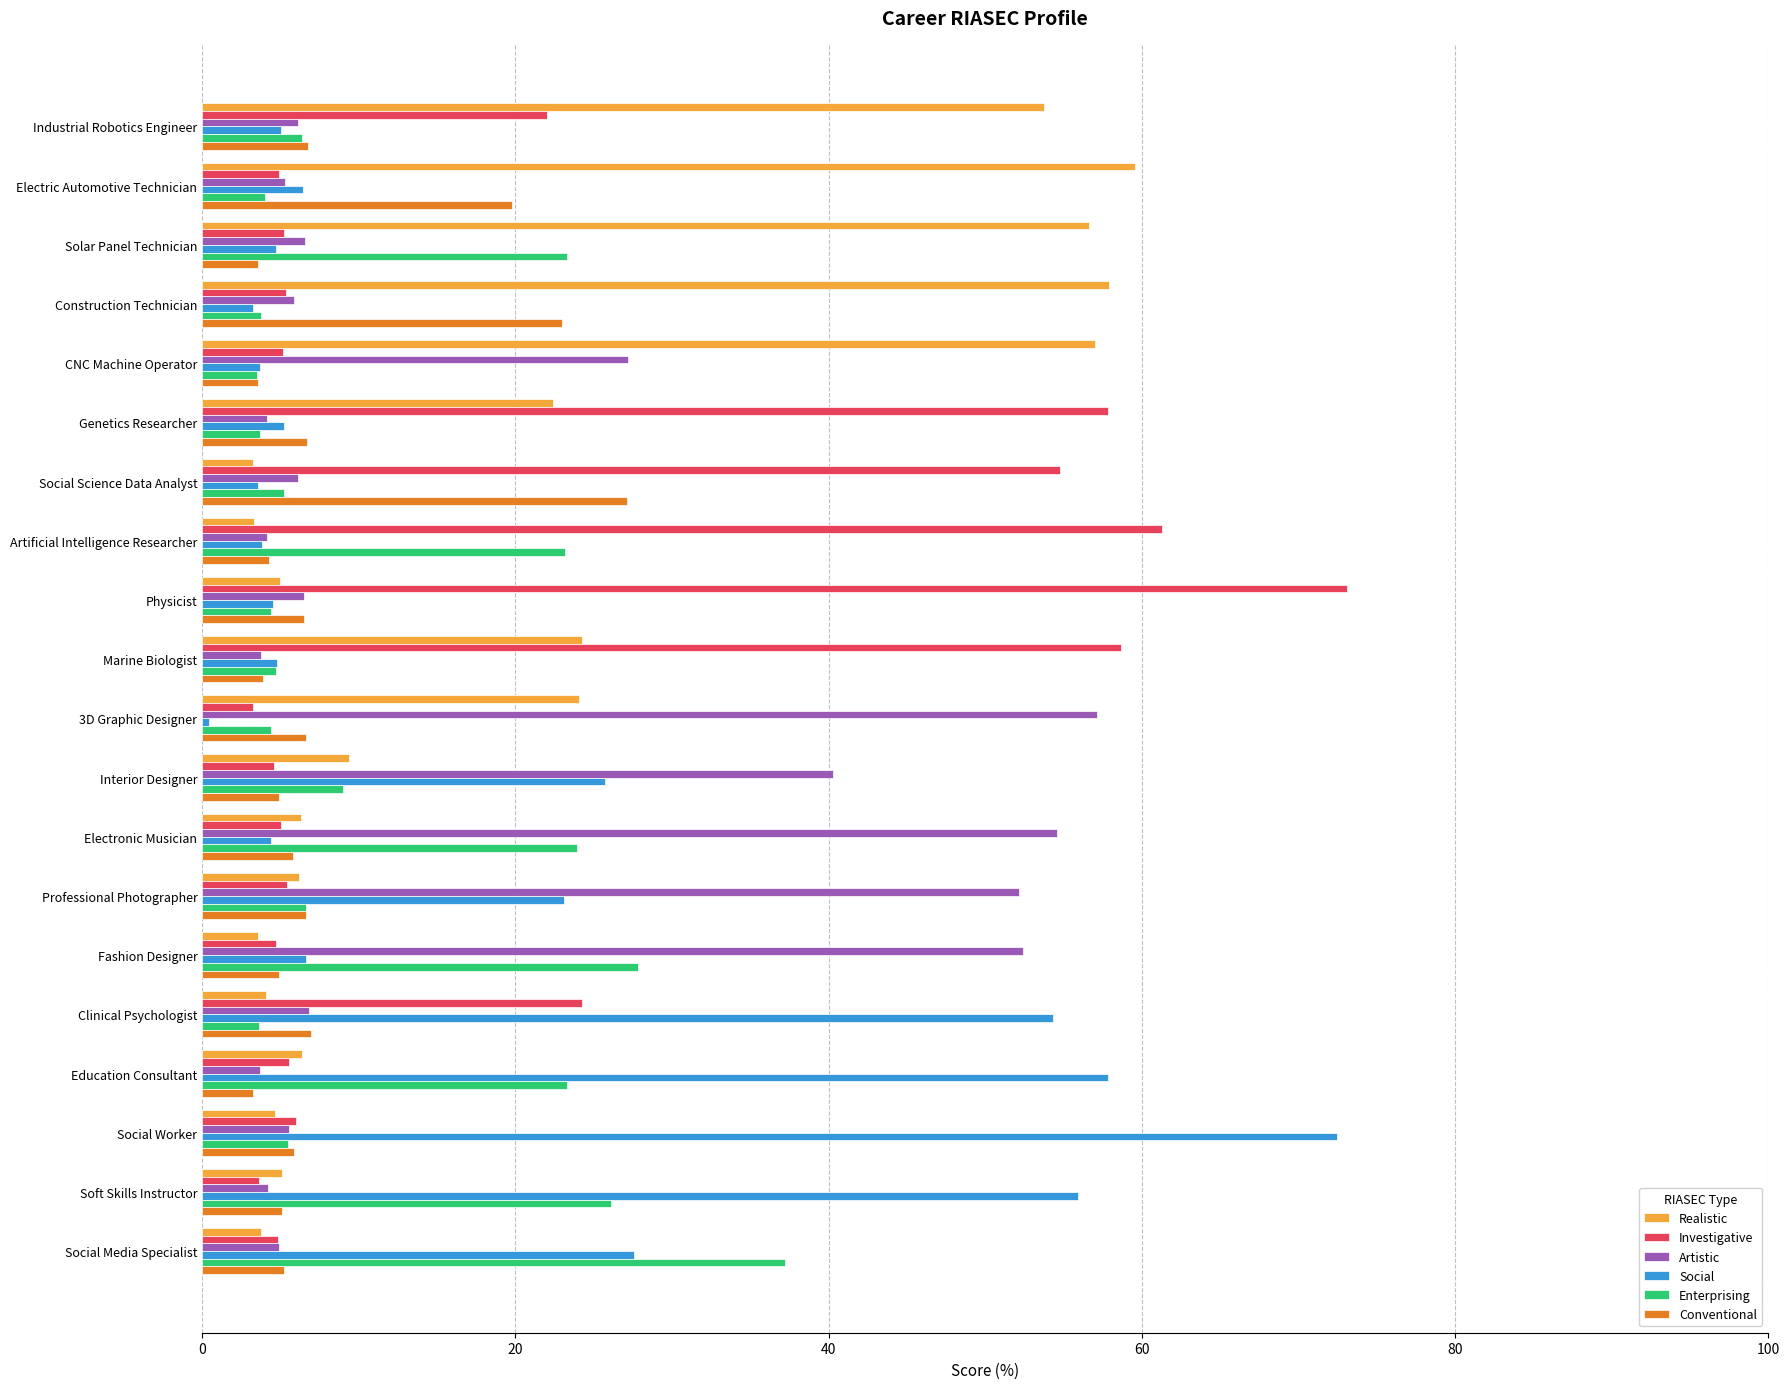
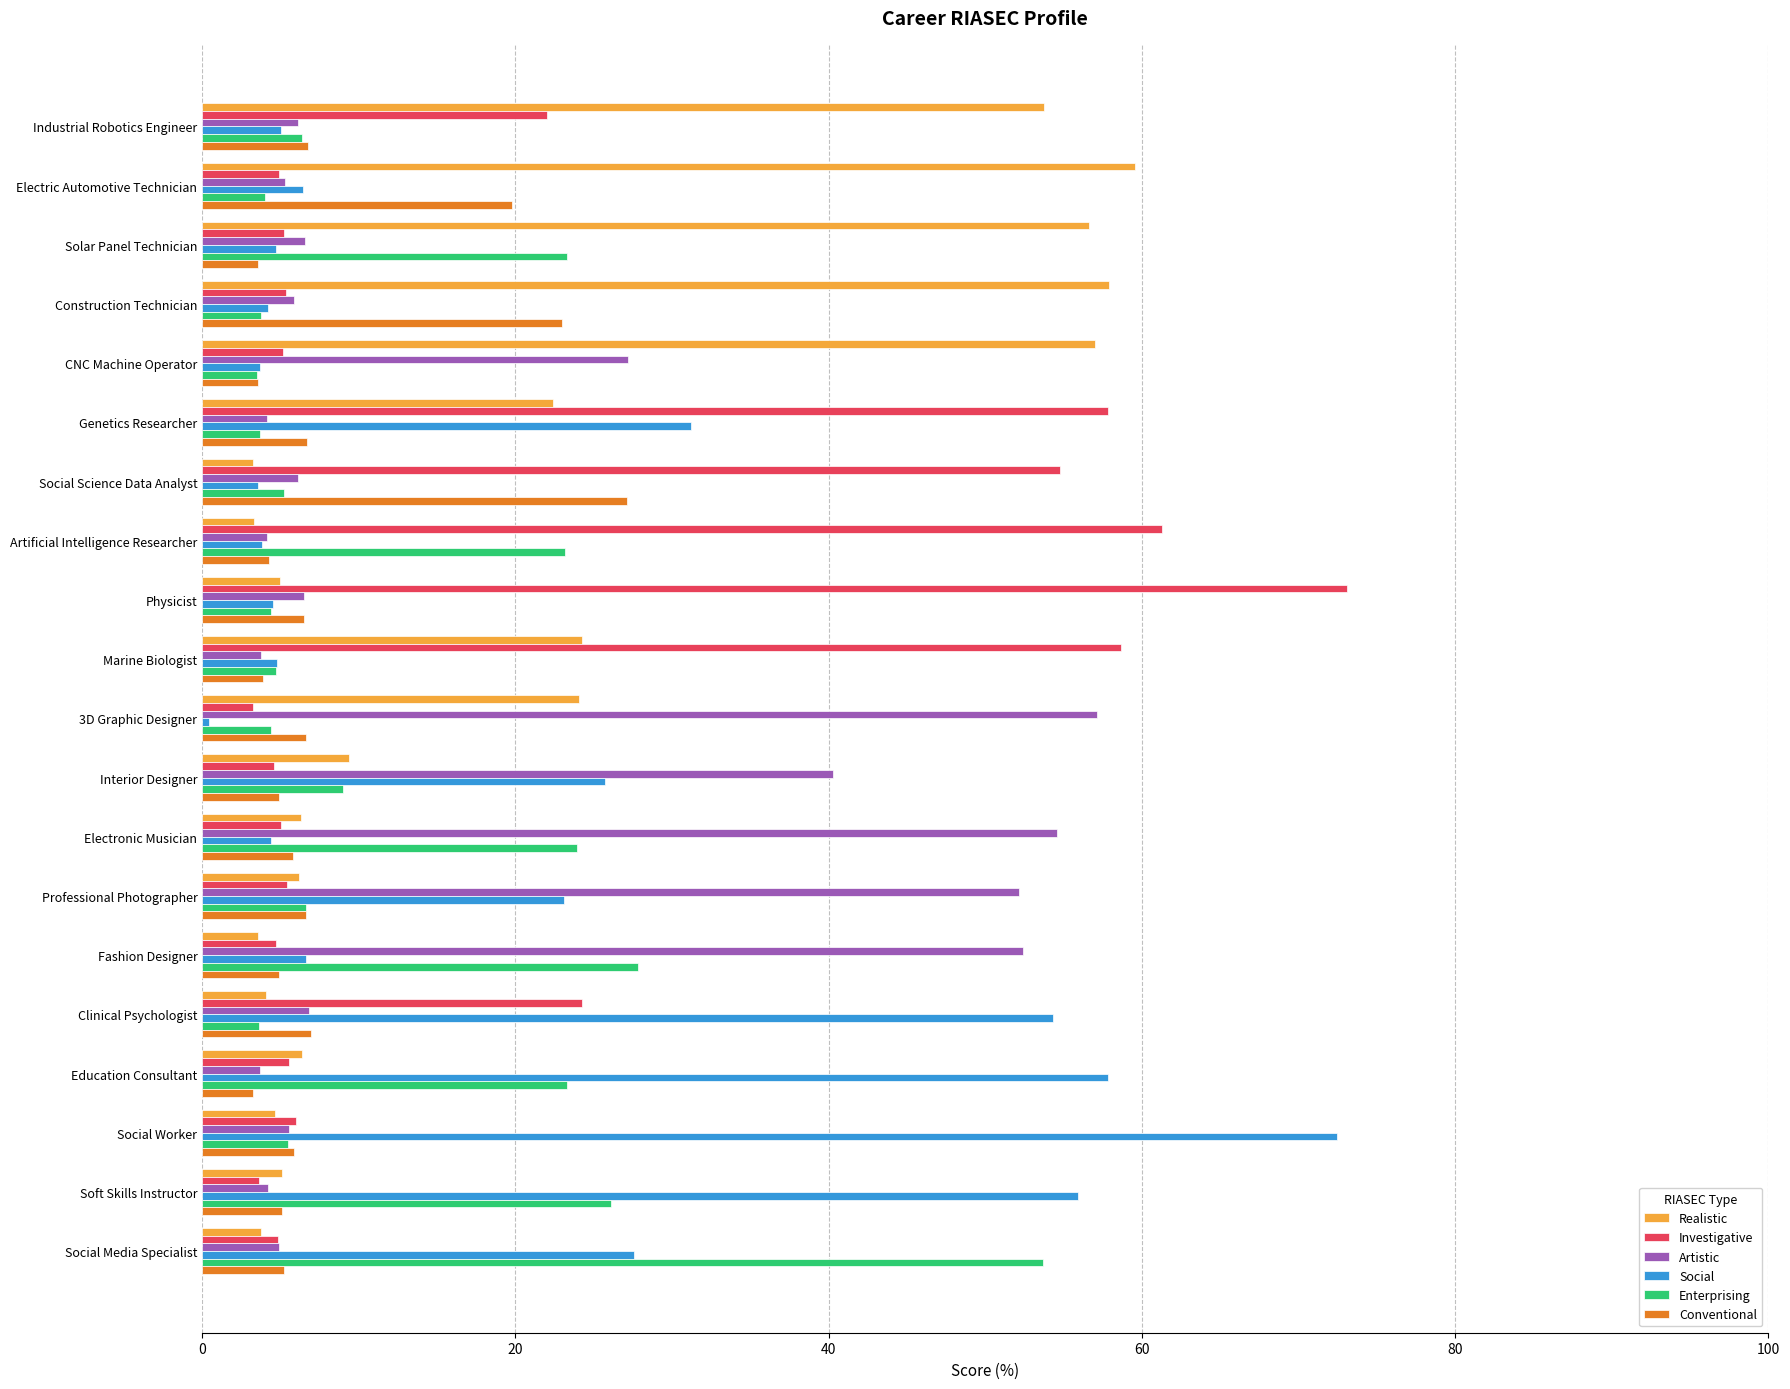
Social, Construction Technician: 3.2 -> 4.2
Social, Genetics Researcher: 5.2 -> 31.2
Enterprising, Social Media Specialist: 37.2 -> 53.7
